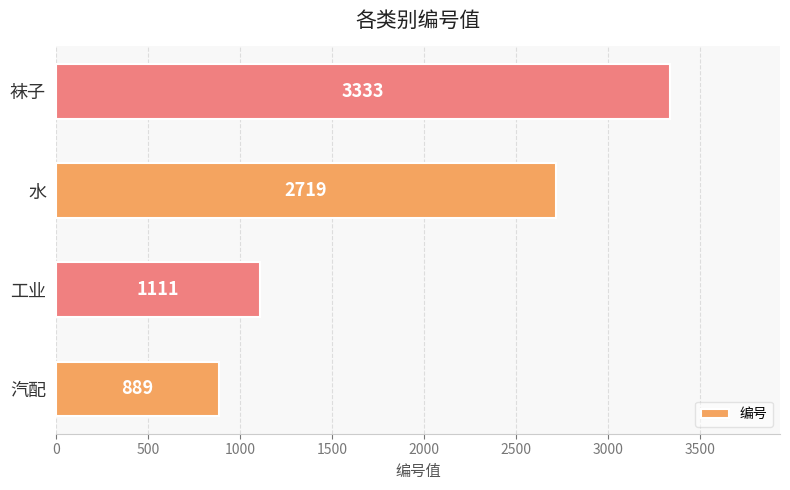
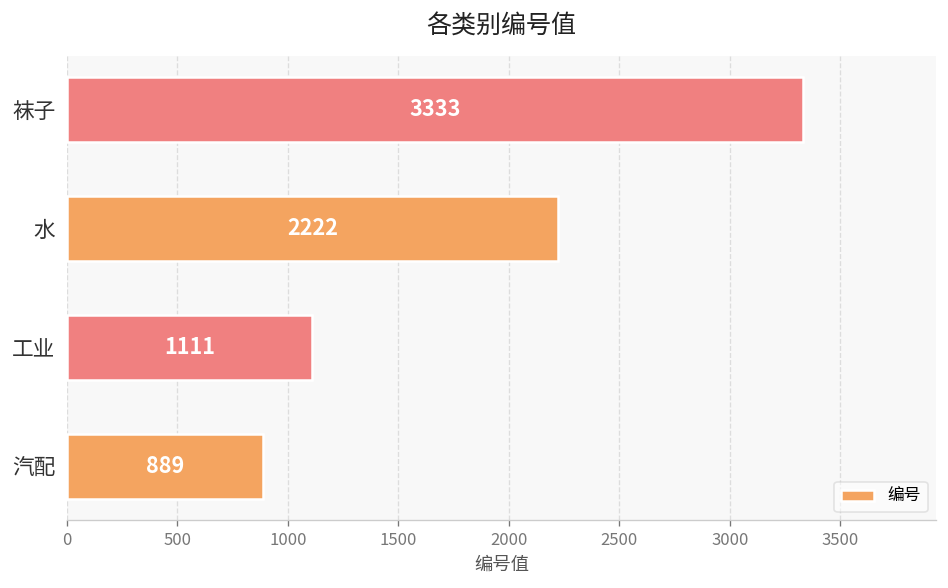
水: 2719 -> 2222
